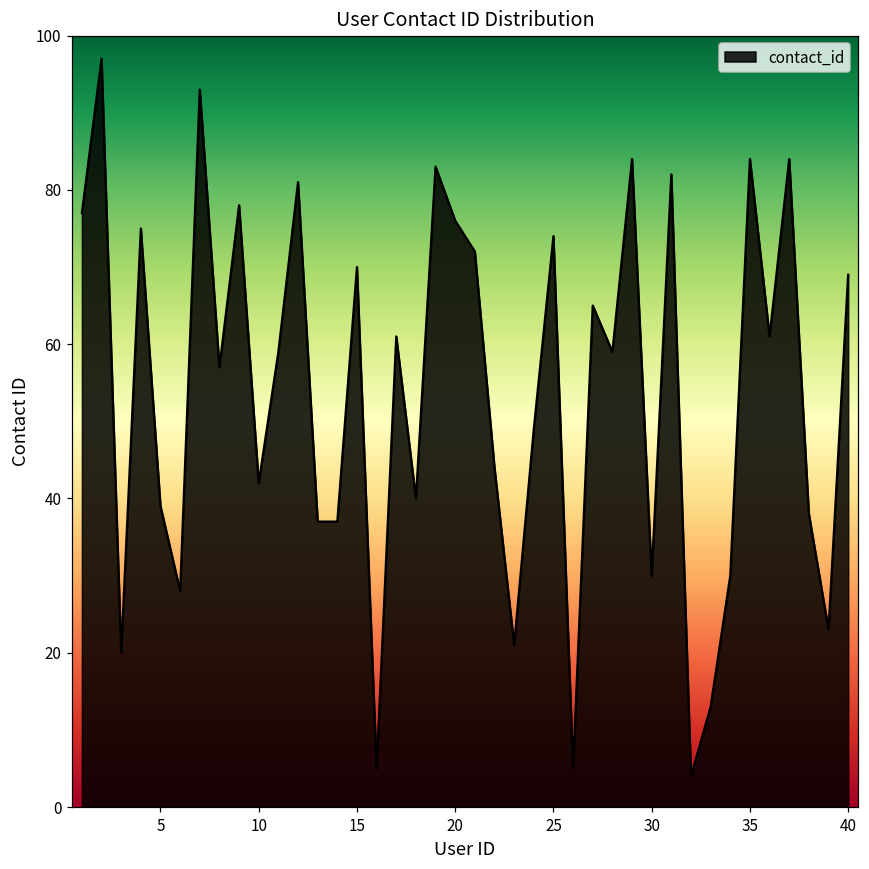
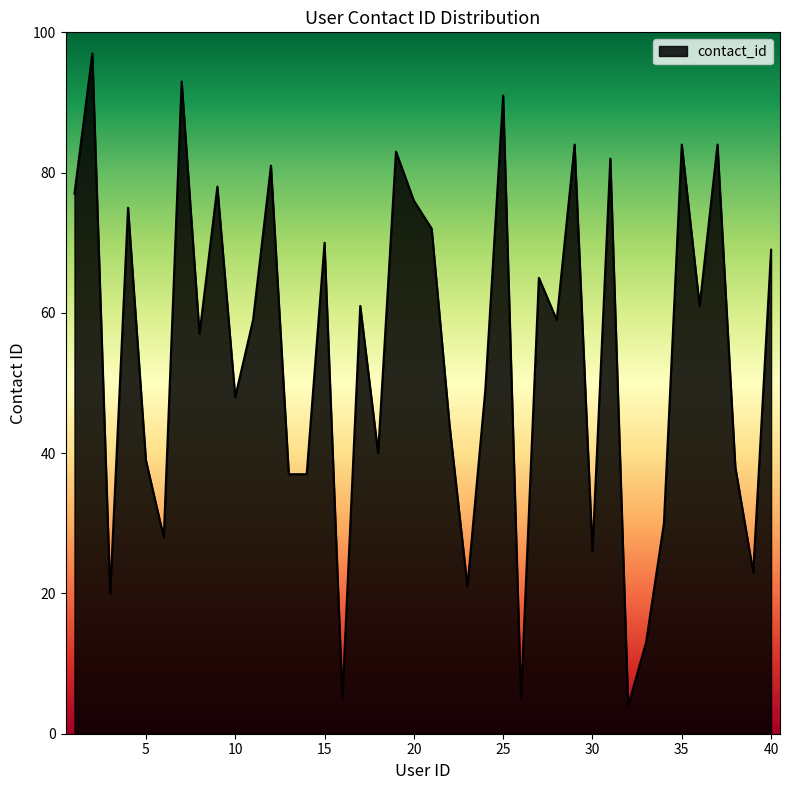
10: 42 -> 48
25: 74 -> 91
30: 30 -> 26
